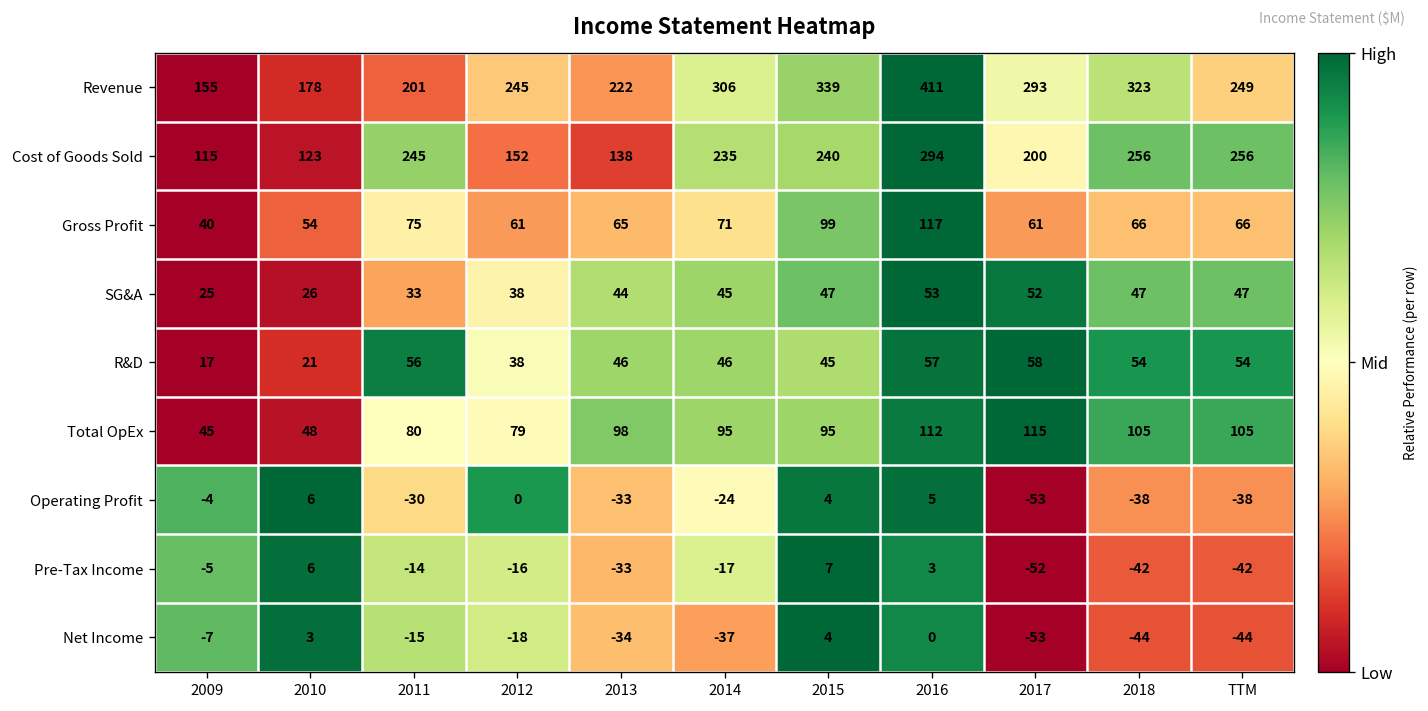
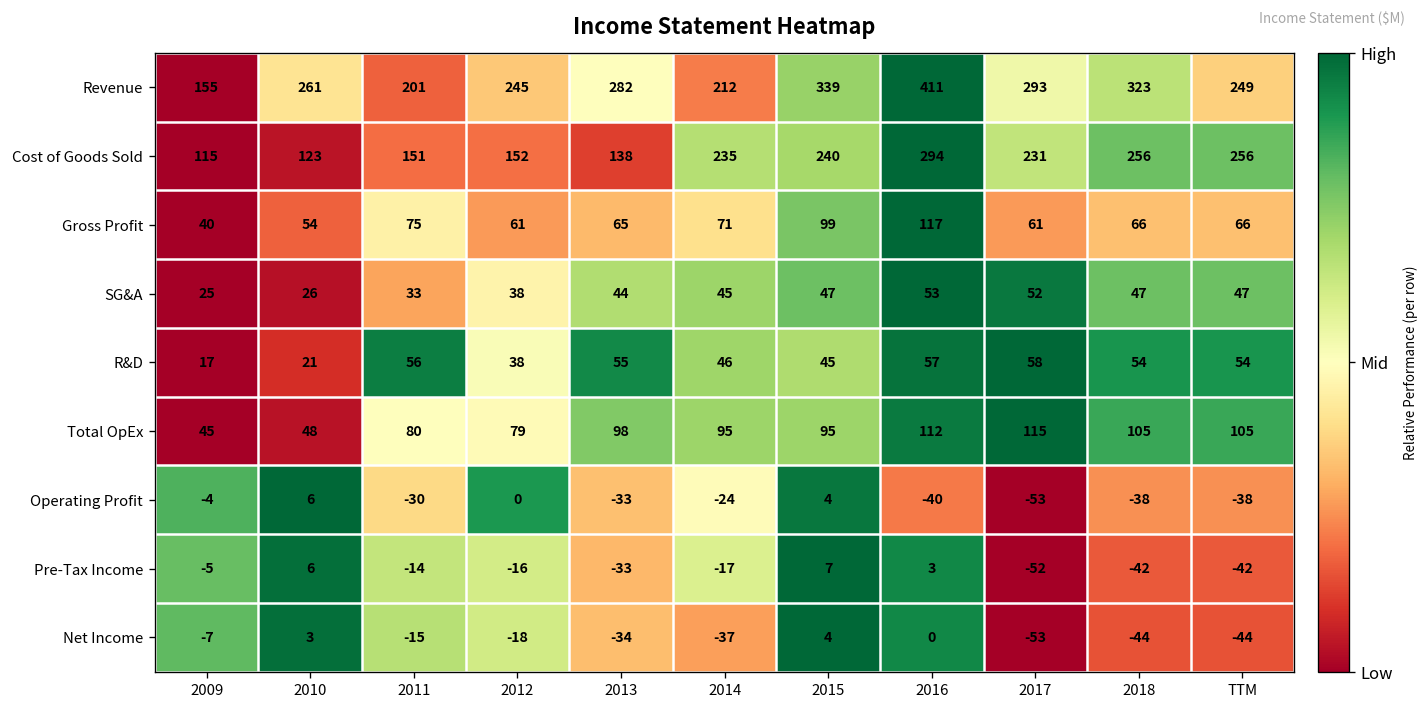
Revenue, 2010: 178 -> 261
Revenue, 2013: 222 -> 282
Revenue, 2014: 306 -> 212
Cost of Goods Sold, 2011: 245 -> 151
Cost of Goods Sold, 2017: 200 -> 231
R&D, 2013: 46 -> 55
Operating Profit, 2016: 5 -> -40
